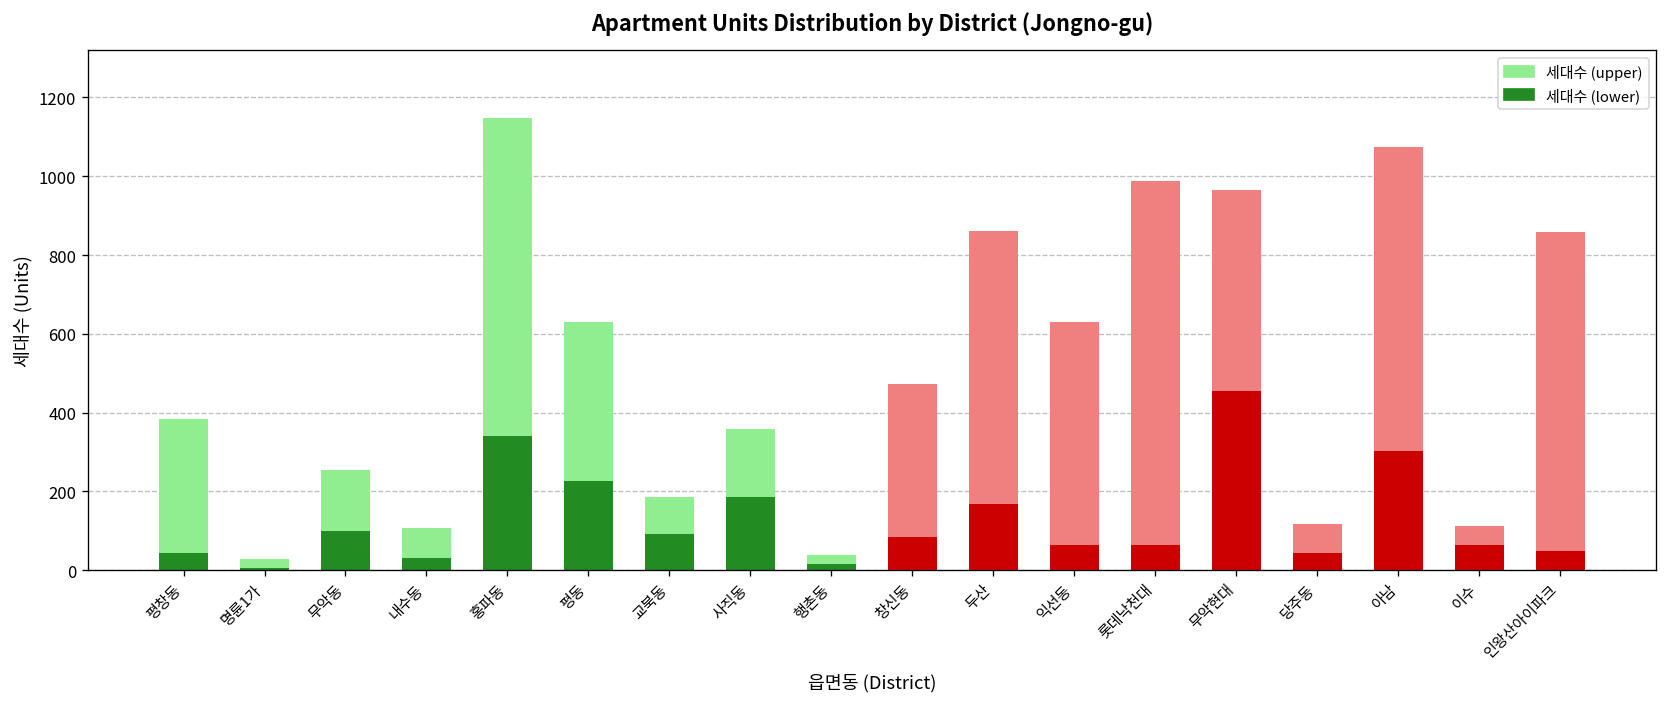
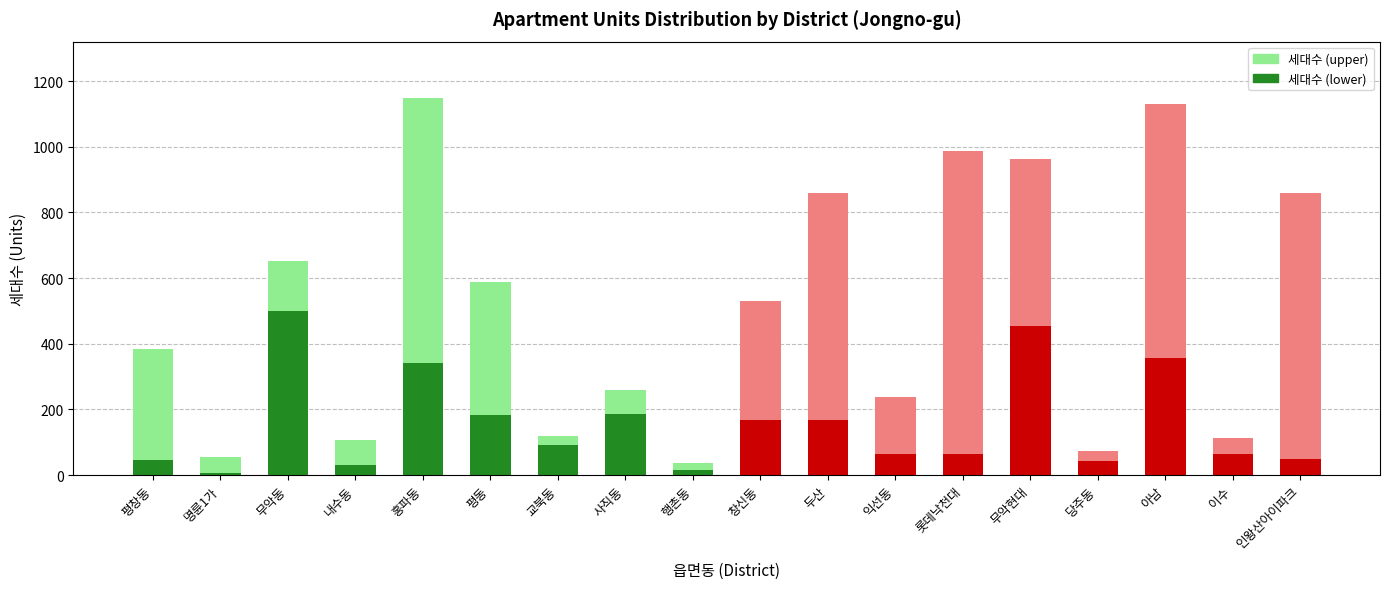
세대수 (upper), 명륜1가: 20 -> 50
세대수 (lower), 무악동: 100 -> 500
세대수 (lower), 평동: 230 -> 180
세대수 (upper), 교북동: 90 -> 30
세대수 (upper), 사직동: 170 -> 70
세대수 (lower), 창신동: 90 -> 170
세대수 (upper), 창신동: 390 -> 360
세대수 (upper), 익선동: 570 -> 180
세대수 (upper), 당주동: 70 -> 30
세대수 (lower), 아남: 300 -> 360
